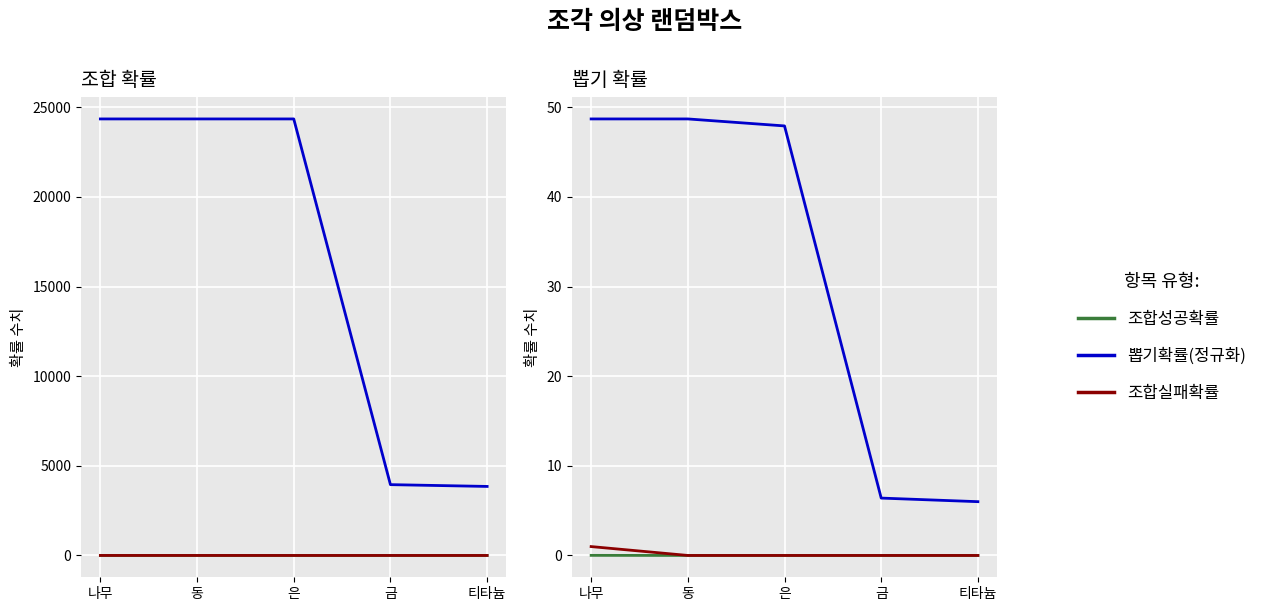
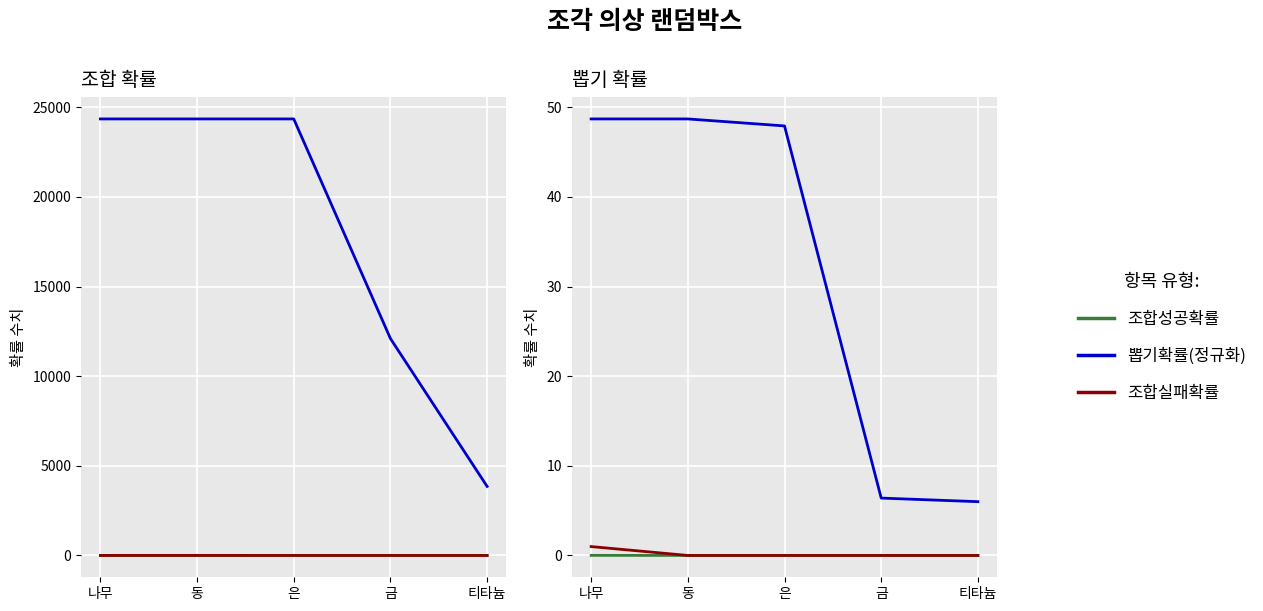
조합 확률, 뽑기확률(정규화), 금: 4000 -> 12100
